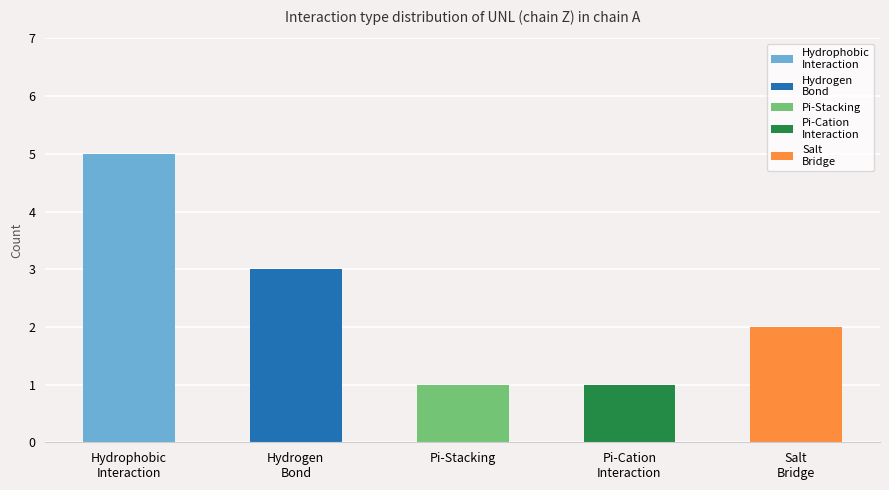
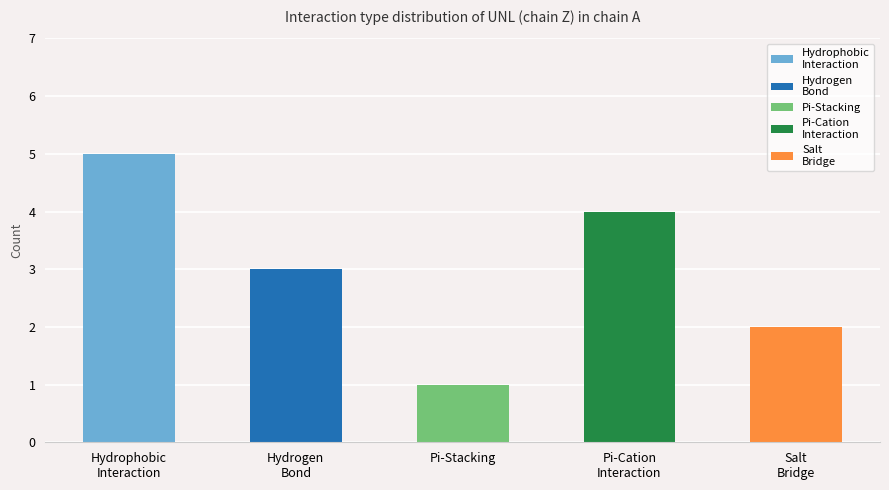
Pi-Cation Interaction: 1 -> 4
